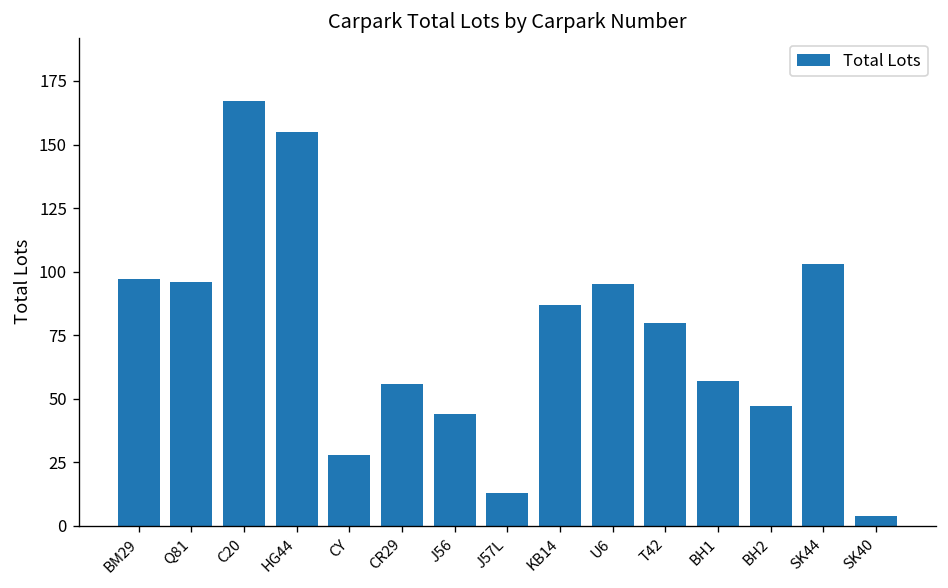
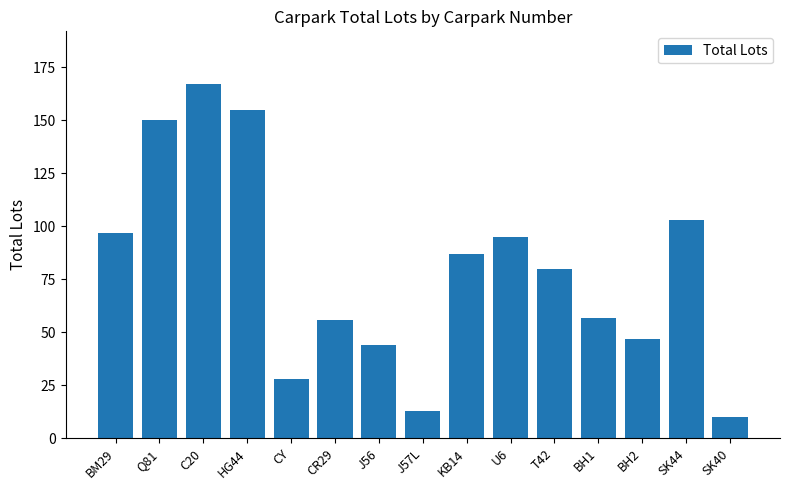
Q81: 96 -> 150
SK40: 4 -> 10
